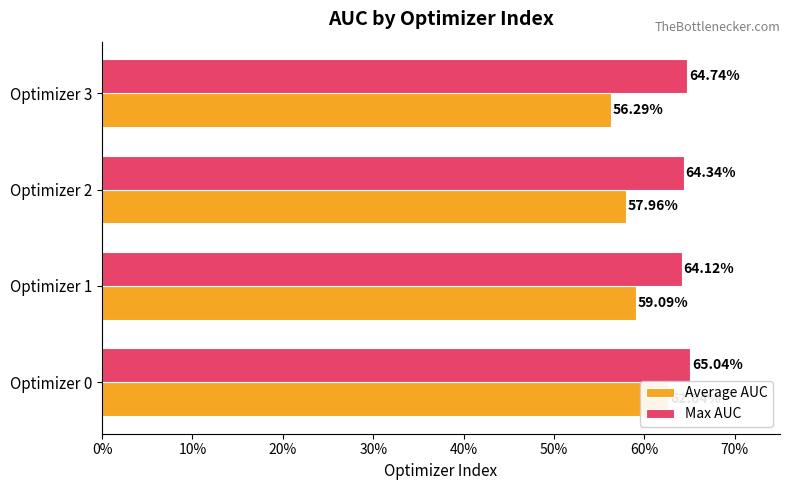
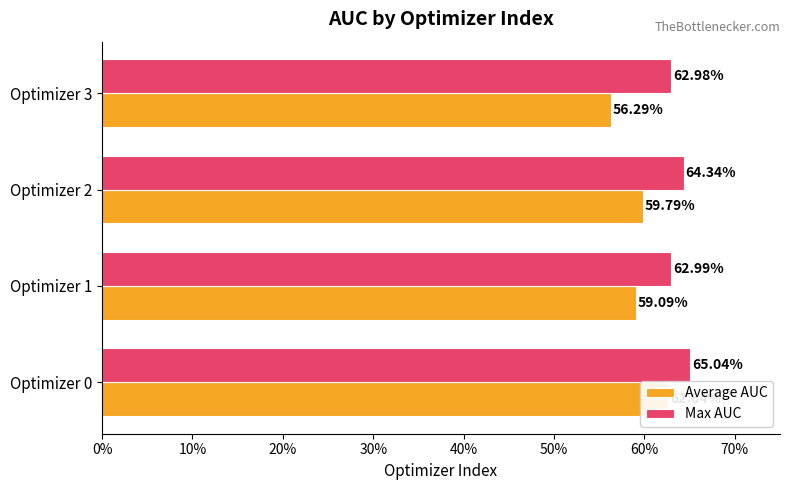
Max AUC, Optimizer 3: 64.74% -> 62.98%
Average AUC, Optimizer 2: 57.96% -> 59.79%
Max AUC, Optimizer 1: 64.12% -> 62.99%
